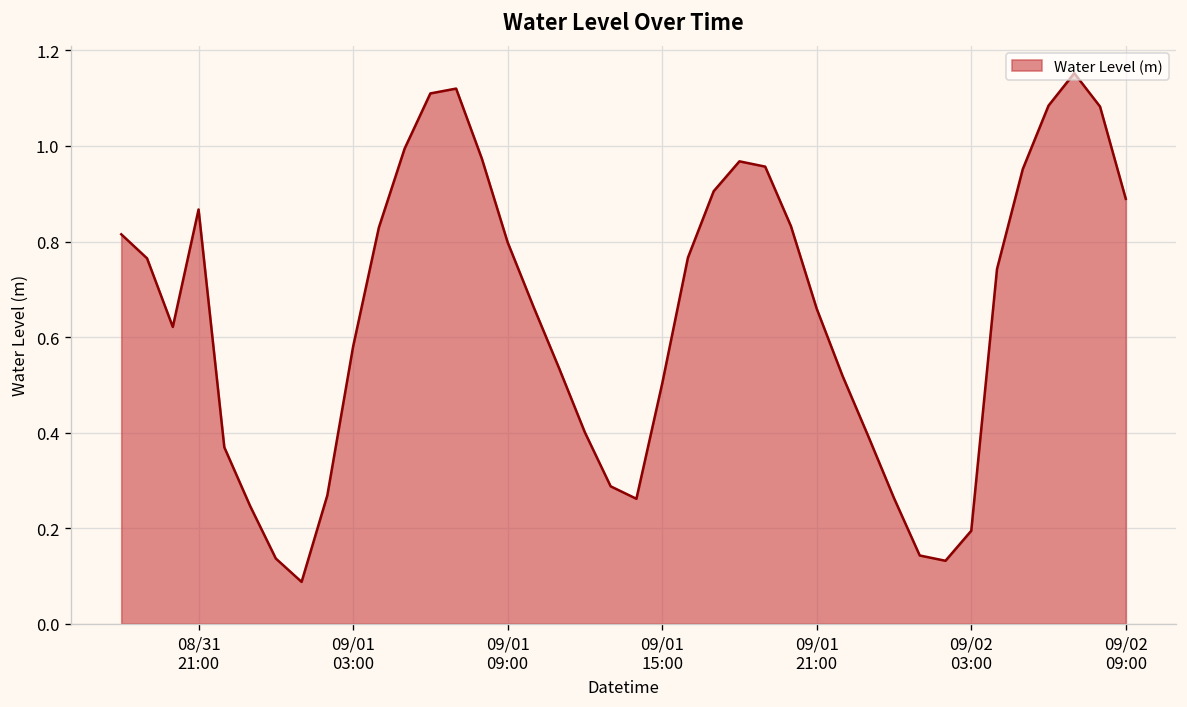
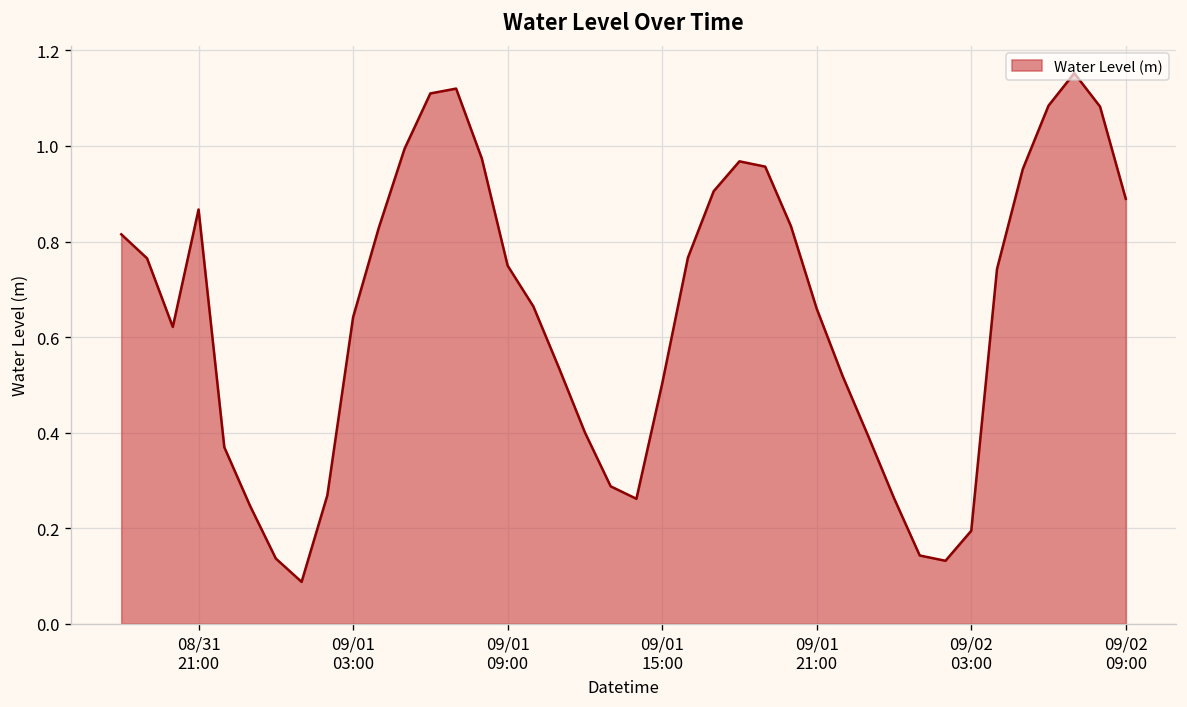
09/01 03:00: 0.58 -> 0.64
09/01 09:00: 0.80 -> 0.75
